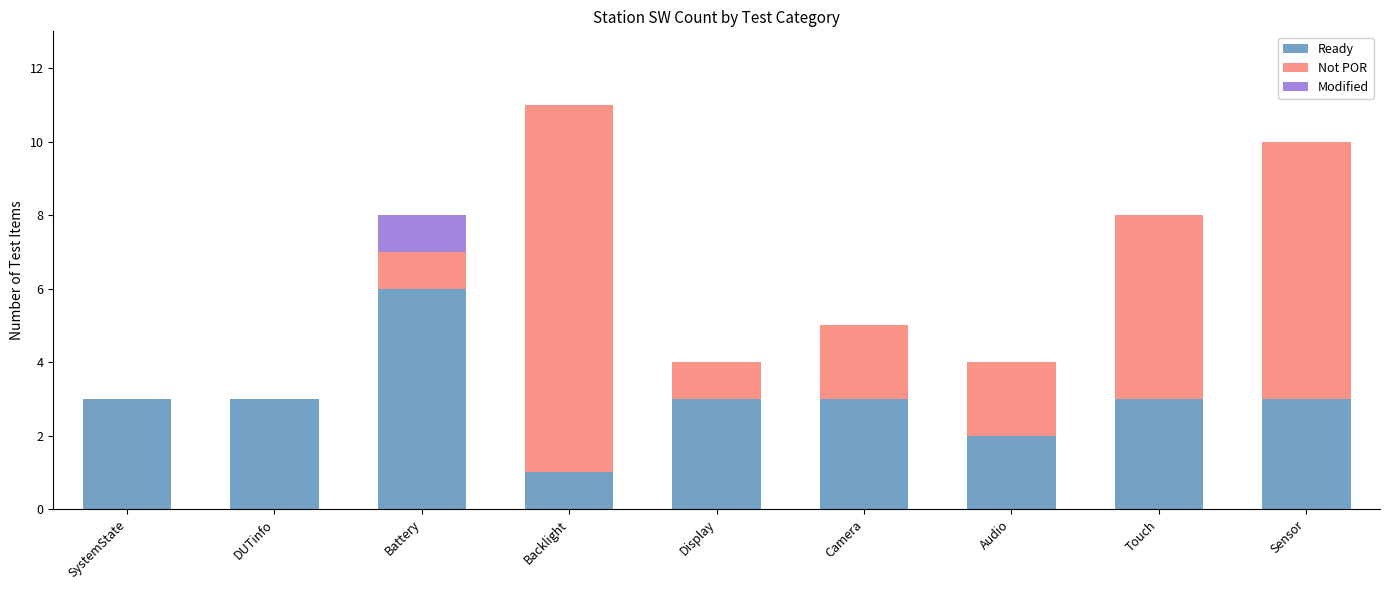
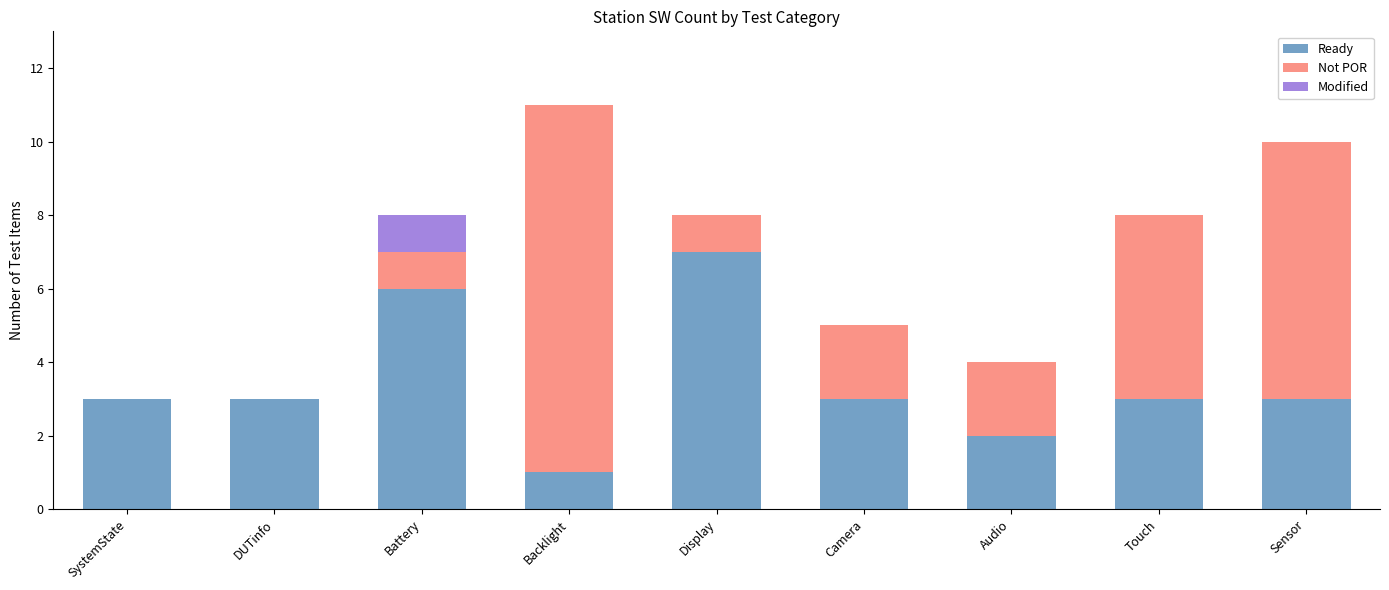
Ready, Display: 3 -> 7
